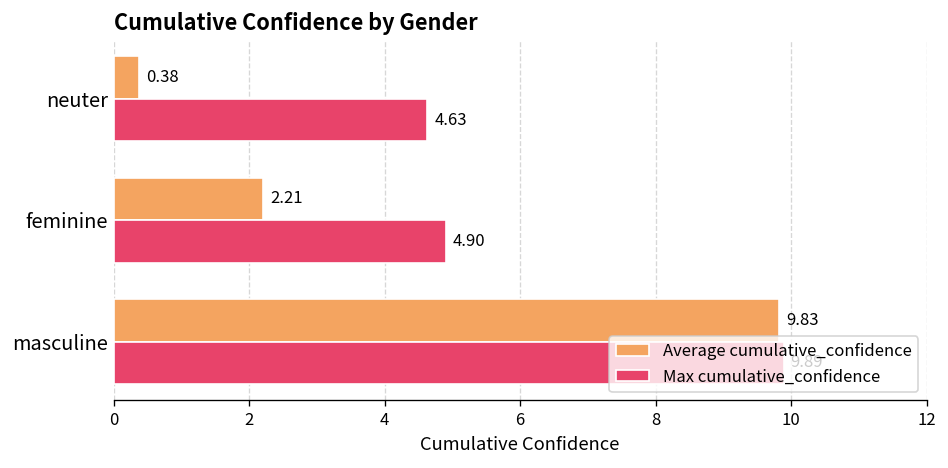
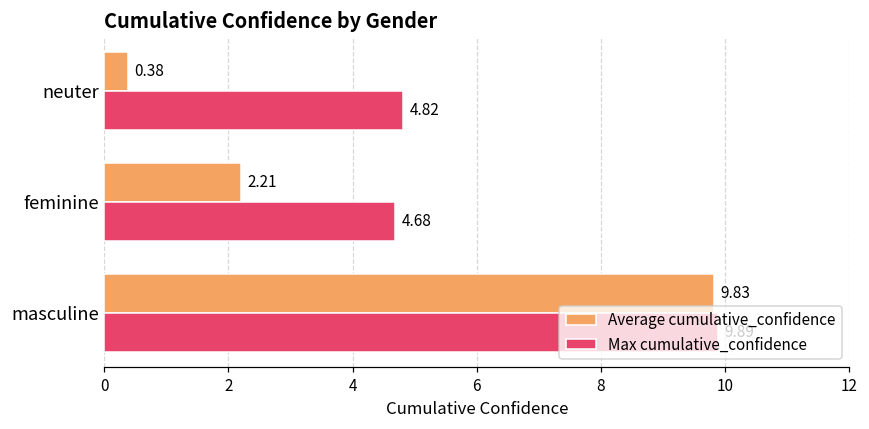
Max cumulative_confidence, neuter: 4.63 -> 4.82
Max cumulative_confidence, feminine: 4.90 -> 4.68
